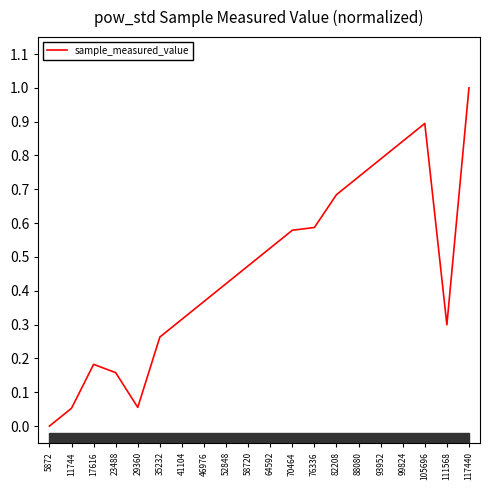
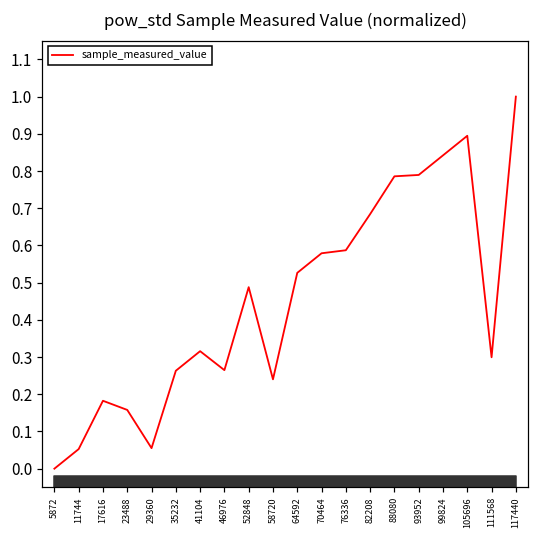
sample_measured_value, 46976: 0.37 -> 0.26
sample_measured_value, 52848: 0.42 -> 0.49
sample_measured_value, 58720: 0.47 -> 0.24
sample_measured_value, 88080: 0.74 -> 0.79
